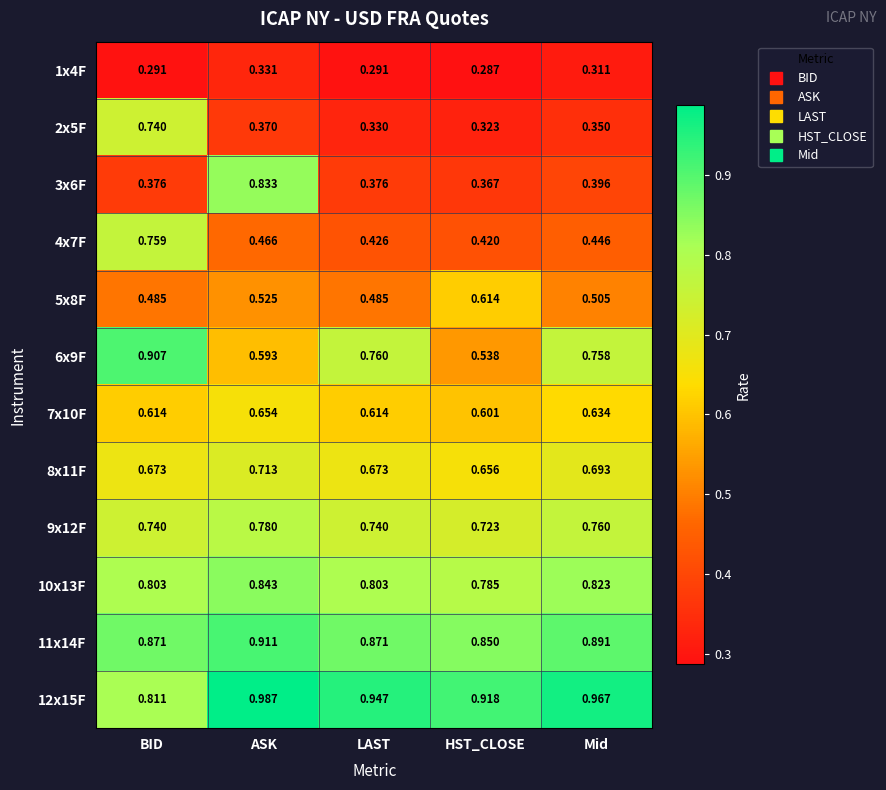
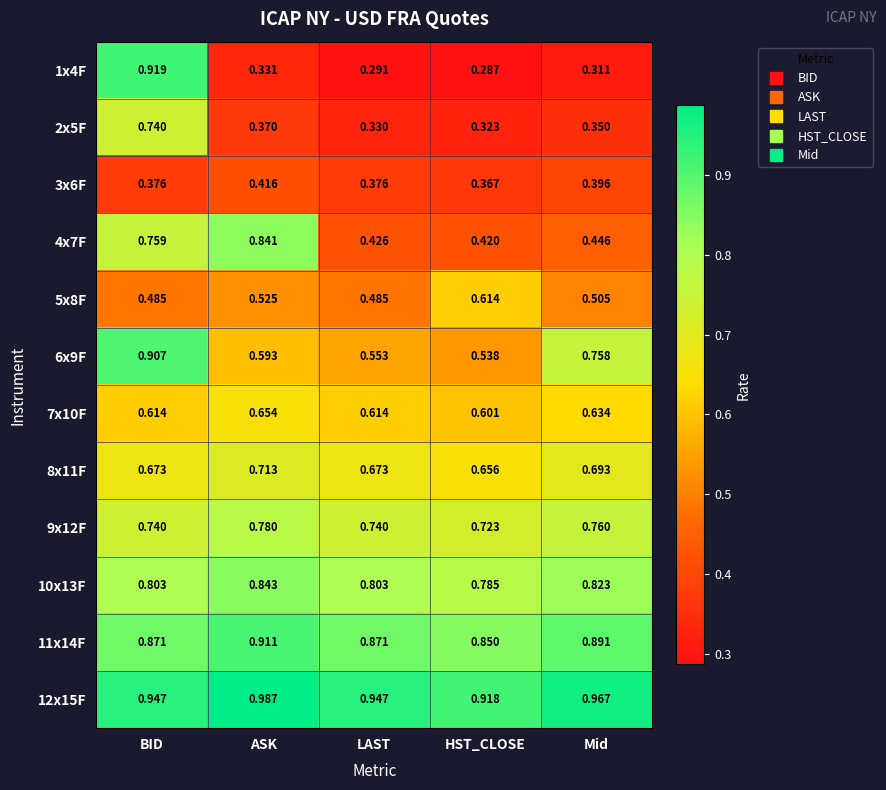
1x4F, BID: 0.291 -> 0.919
3x6F, ASK: 0.833 -> 0.416
4x7F, ASK: 0.466 -> 0.841
6x9F, LAST: 0.760 -> 0.553
12x15F, BID: 0.811 -> 0.947
